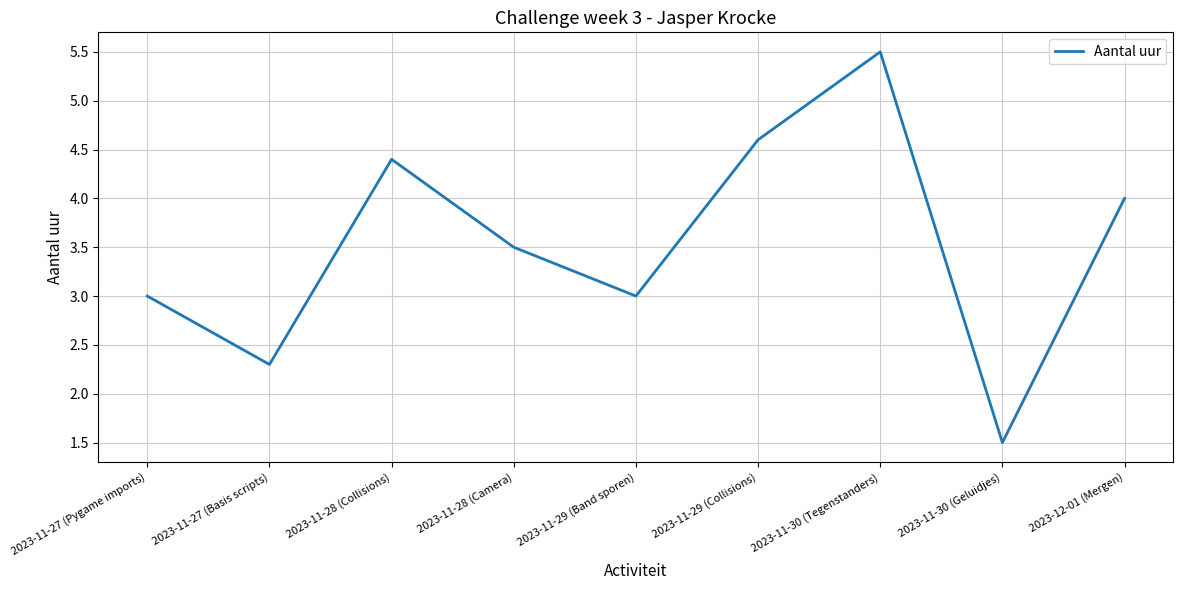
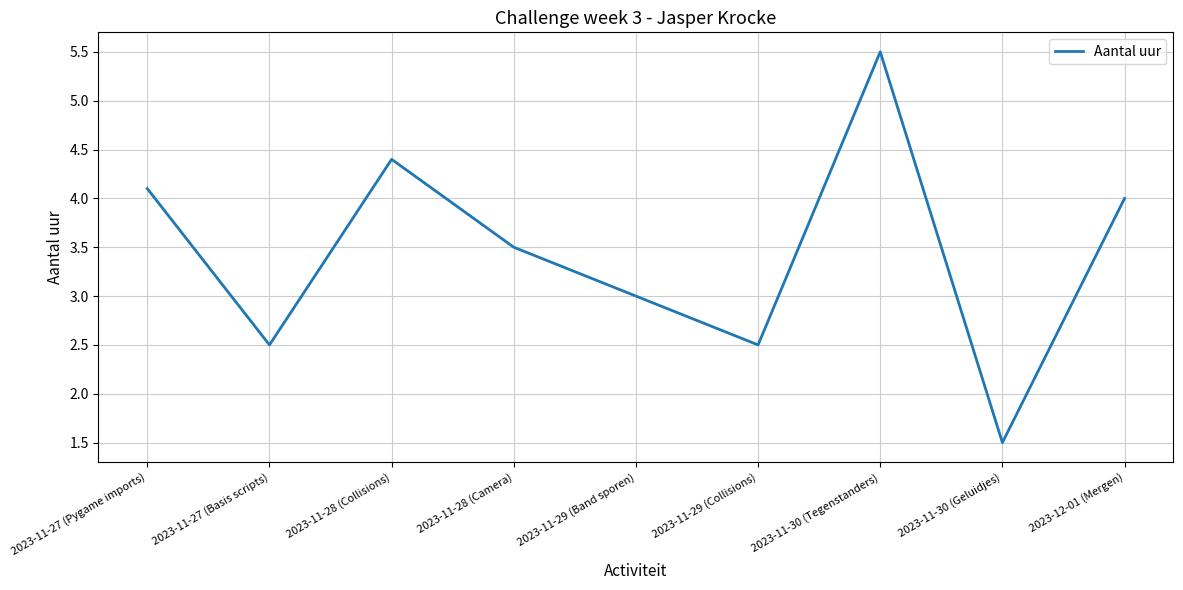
2023-11-27 (Pygame imports): 3.0 -> 4.1
2023-11-27 (Basis scripts): 2.3 -> 2.5
2023-11-29 (Collisions): 4.6 -> 2.5
